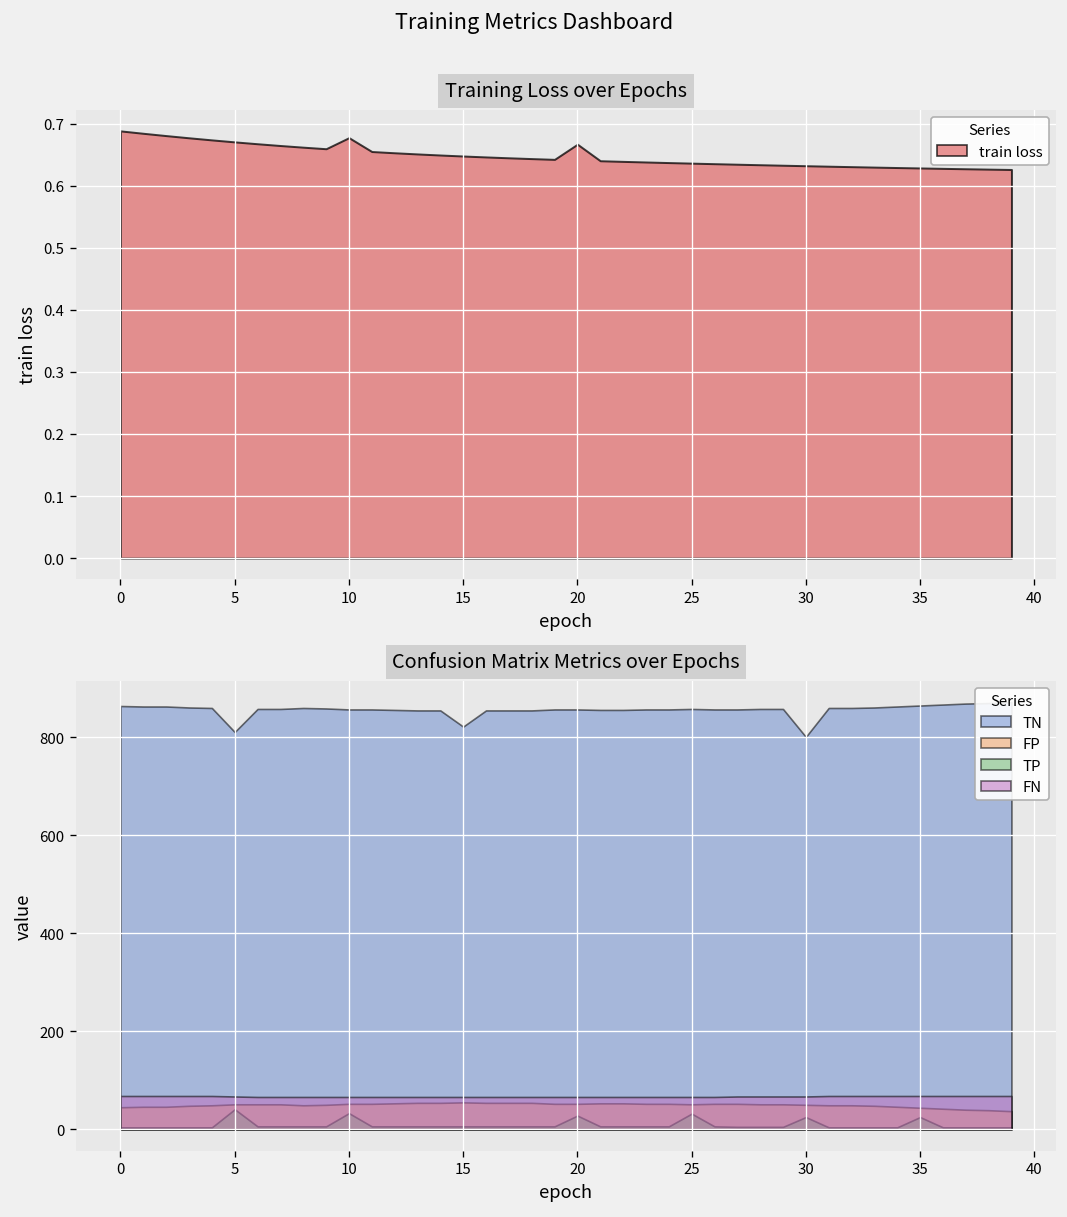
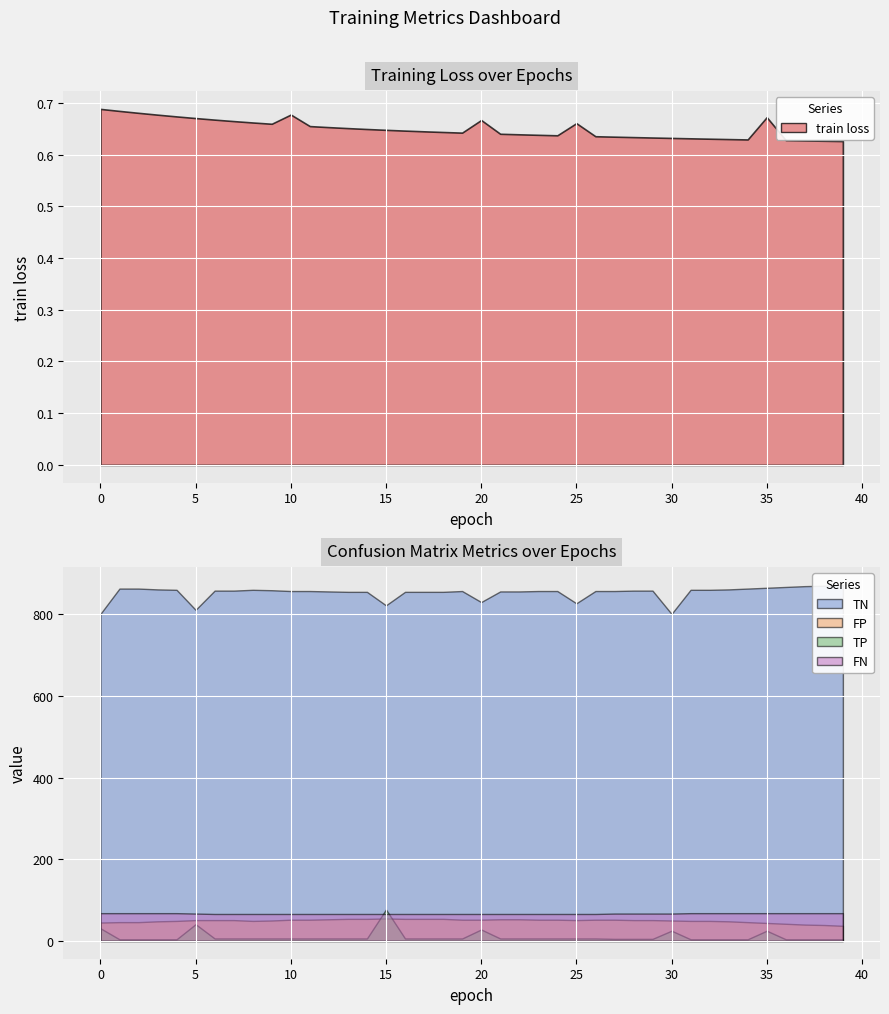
Training Loss over Epochs, 25: 0.64 -> 0.66
Training Loss over Epochs, 35: 0.63 -> 0.67
Confusion Matrix Metrics over Epochs, TN, 0: 860 -> 800
Confusion Matrix Metrics over Epochs, TP, 0: 0 -> 30
Confusion Matrix Metrics over Epochs, TP, 10: 30 -> 10
Confusion Matrix Metrics over Epochs, TP, 15: 10 -> 80
Confusion Matrix Metrics over Epochs, TN, 20: 860 -> 830
Confusion Matrix Metrics over Epochs, TN, 25: 860 -> 830
Confusion Matrix Metrics over Epochs, TP, 25: 30 -> 10
